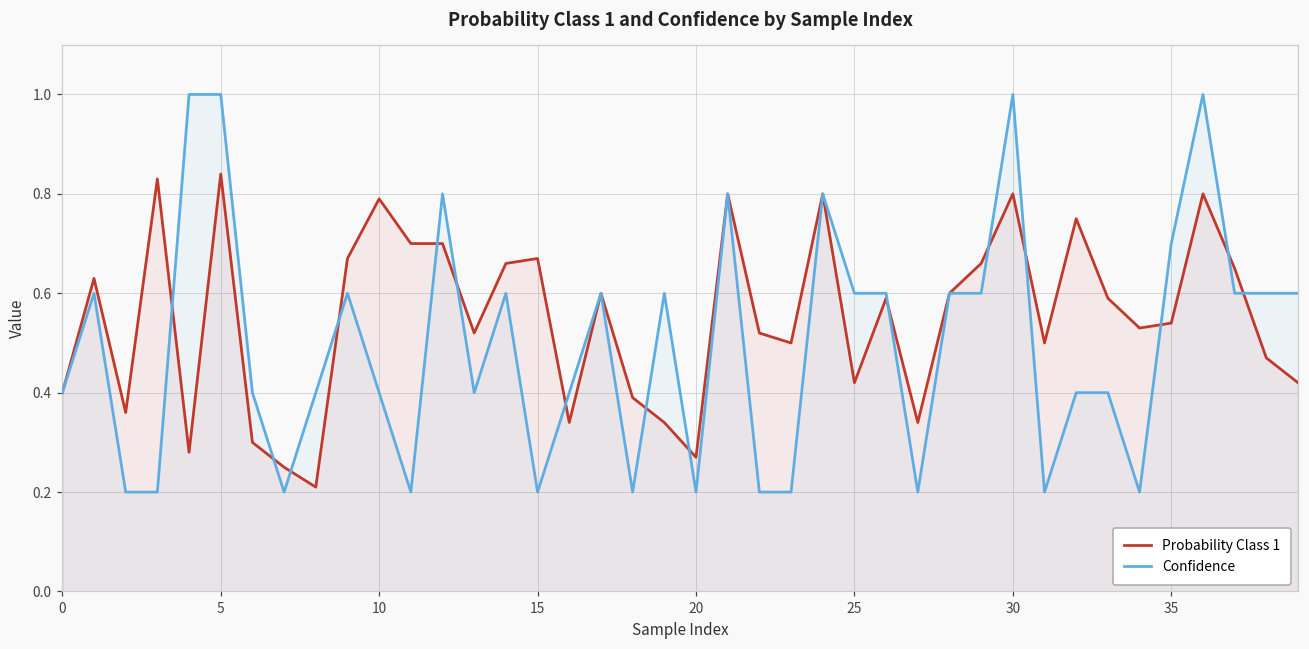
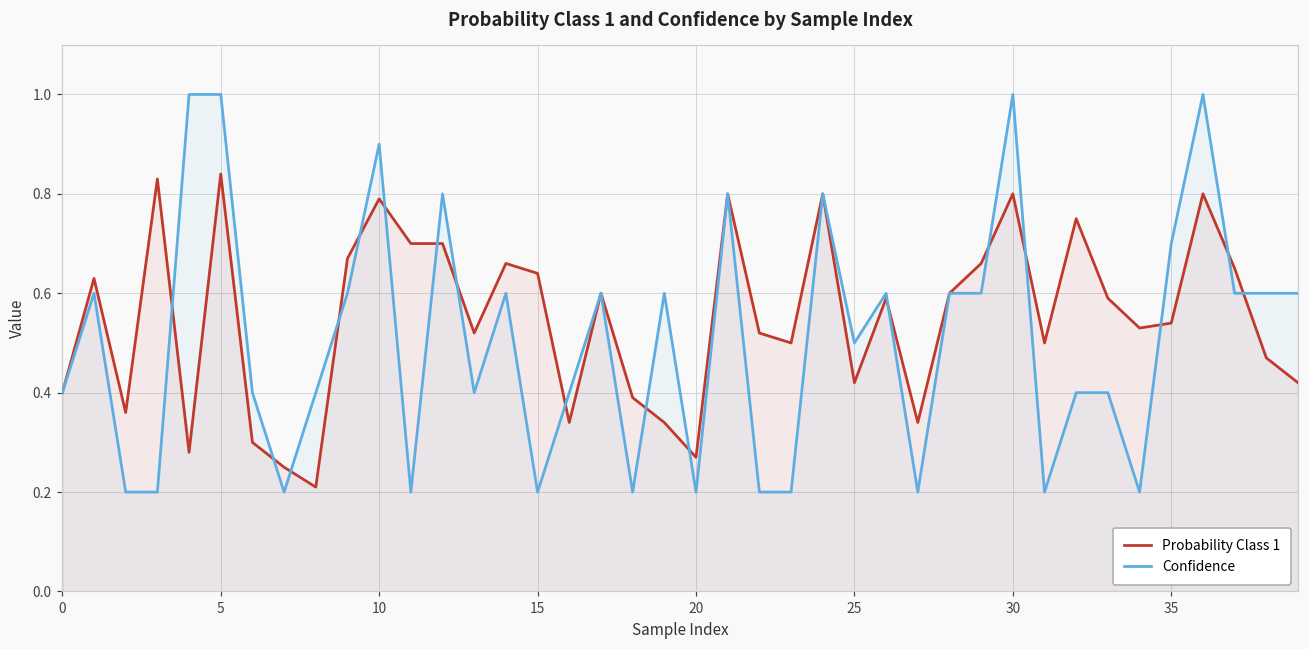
Confidence, 10: 0.4 -> 0.9
Probability Class 1, 15: 0.67 -> 0.64
Confidence, 25: 0.6 -> 0.5
